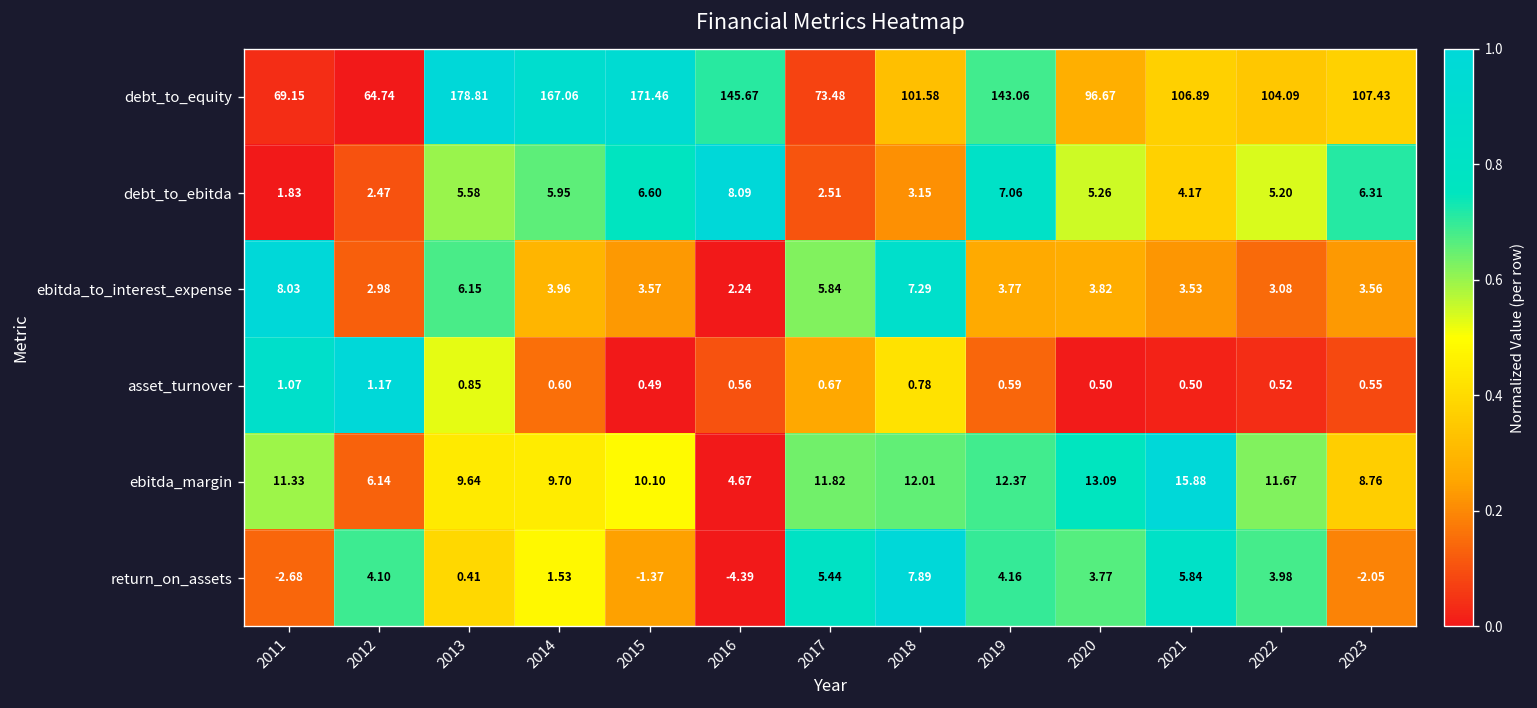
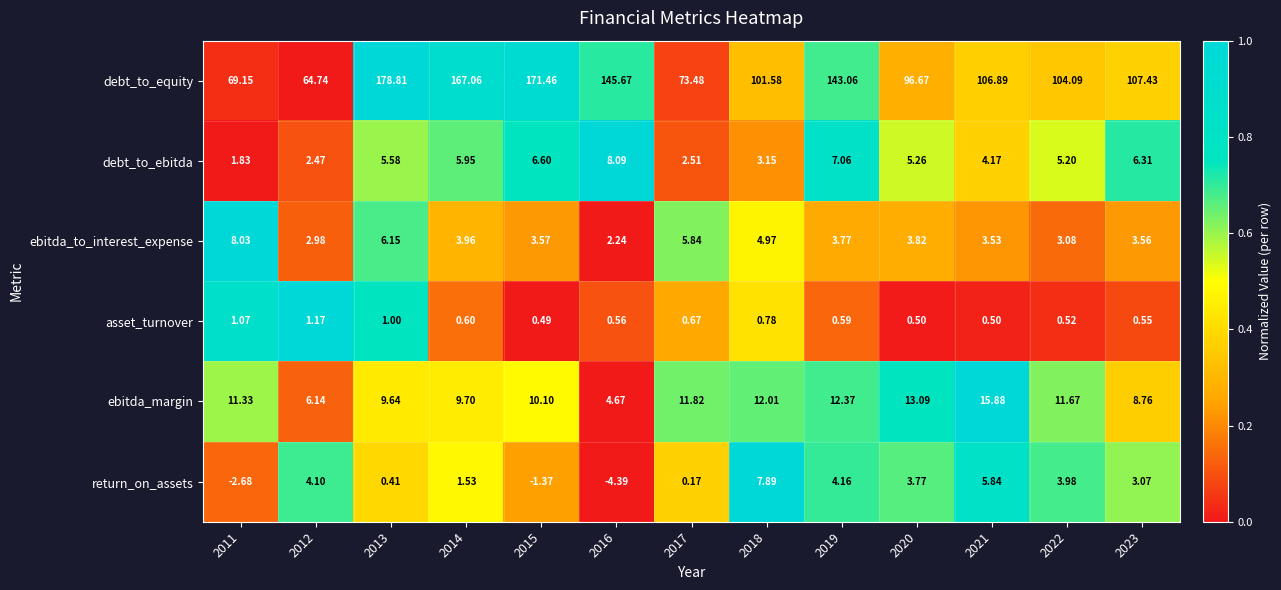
ebitda_to_interest_expense, 2018: 7.29 -> 4.97
asset_turnover, 2013: 0.85 -> 1.00
return_on_assets, 2017: 5.44 -> 0.17
return_on_assets, 2023: -2.05 -> 3.07
